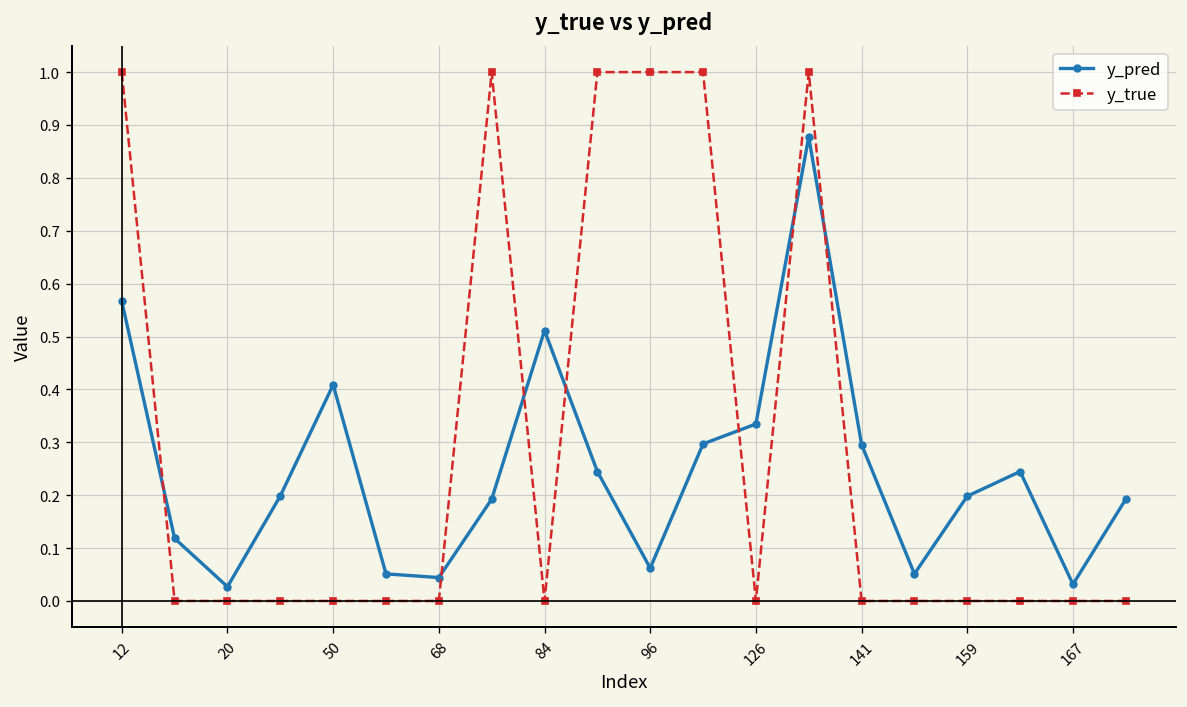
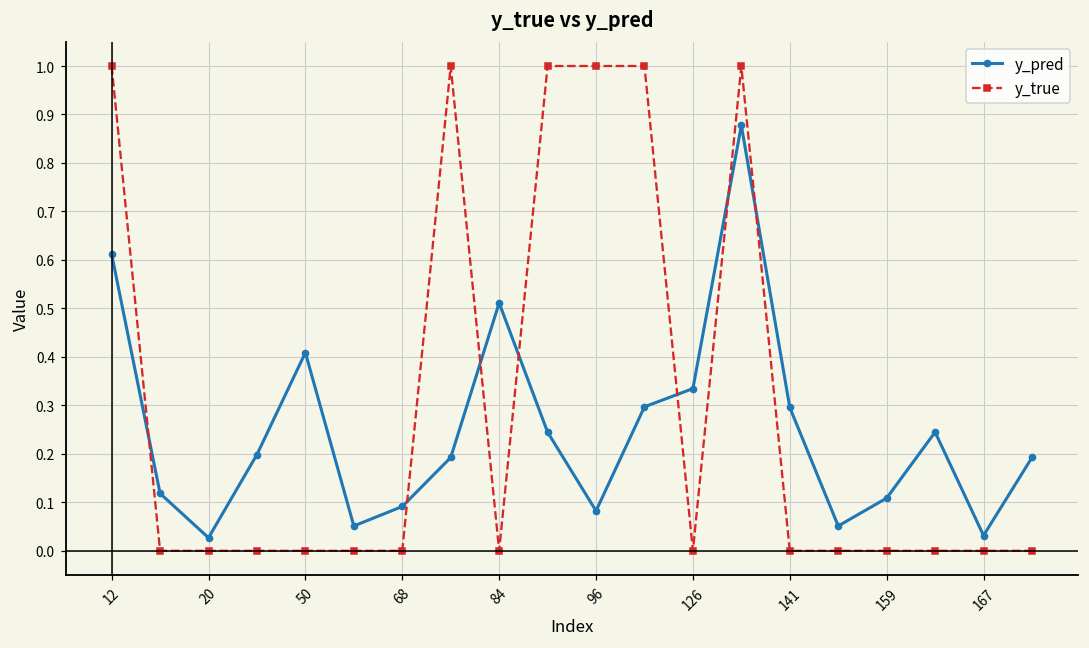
y_pred, 12: 0.57 -> 0.61
y_pred, 68: 0.04 -> 0.09
y_pred, 96: 0.06 -> 0.08
y_pred, 159: 0.20 -> 0.11
